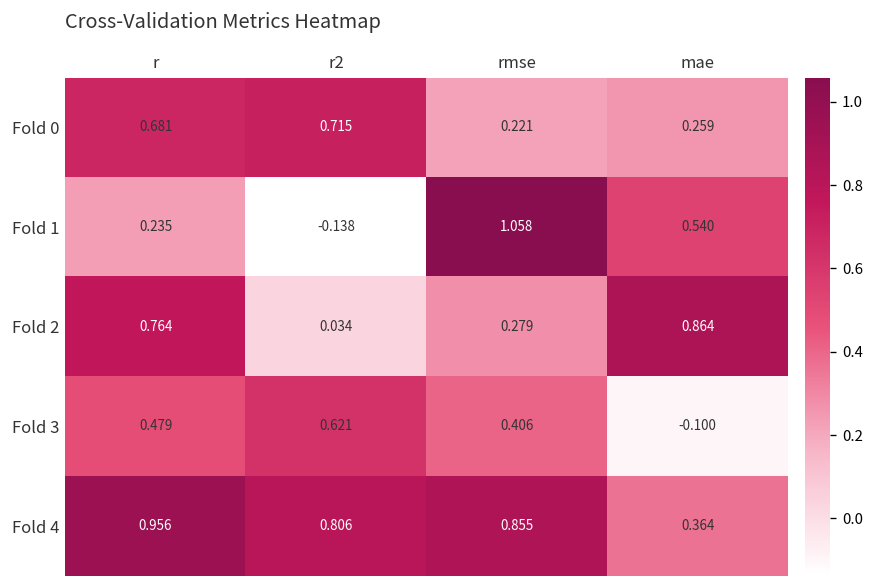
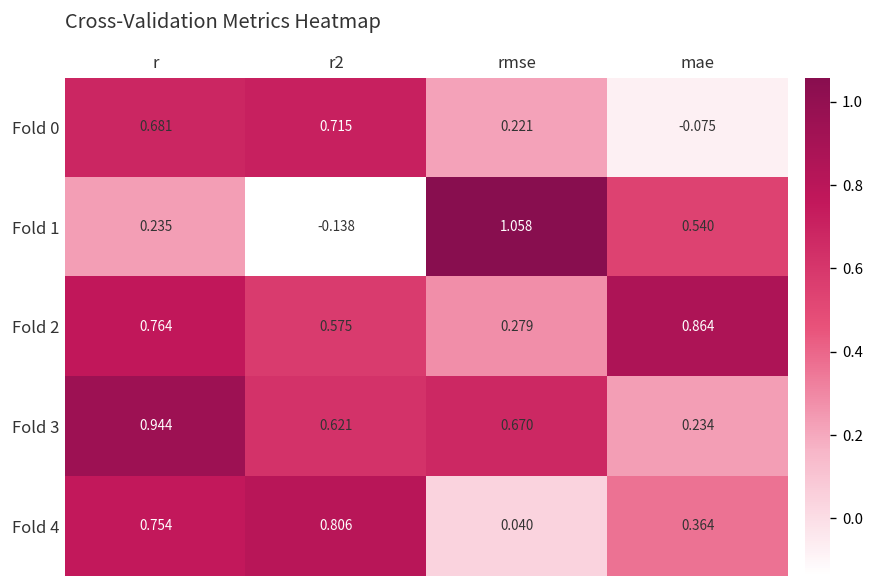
Fold 0, mae: 0.259 -> -0.075
Fold 2, r2: 0.034 -> 0.575
Fold 3, r: 0.479 -> 0.944
Fold 3, rmse: 0.406 -> 0.670
Fold 3, mae: -0.100 -> 0.234
Fold 4, r: 0.956 -> 0.754
Fold 4, rmse: 0.855 -> 0.040
